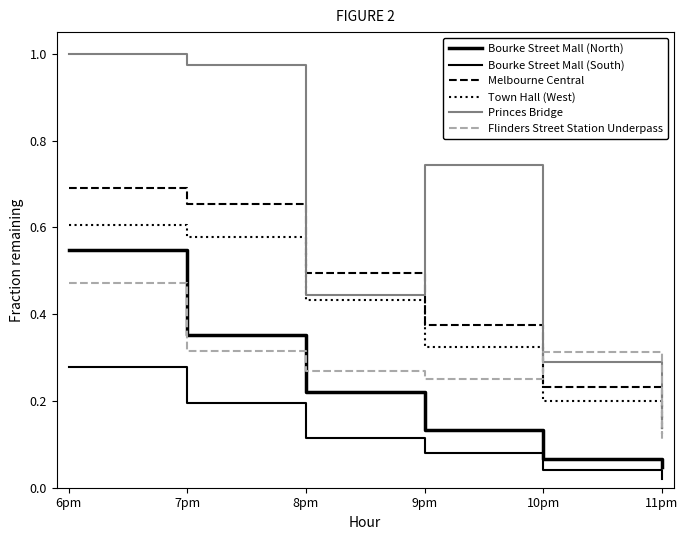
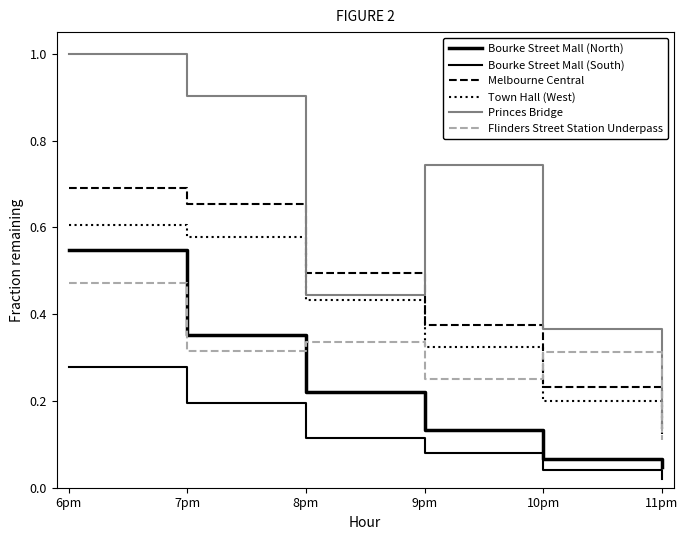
Princes Bridge, 7pm: 0.97 -> 0.90
Flinders Street Station Underpass, 8pm: 0.27 -> 0.34
Princes Bridge, 10pm: 0.29 -> 0.37
